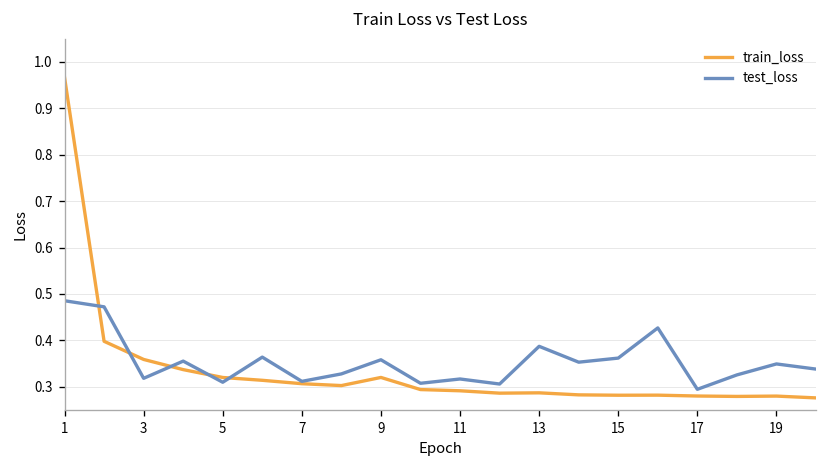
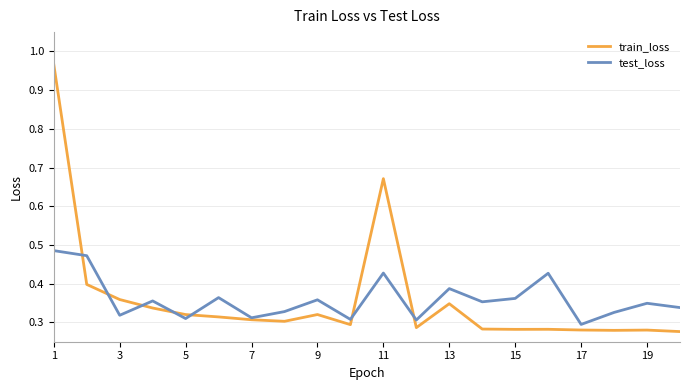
train_loss, 11: 0.29 -> 0.67
test_loss, 11: 0.32 -> 0.43
train_loss, 13: 0.29 -> 0.35
